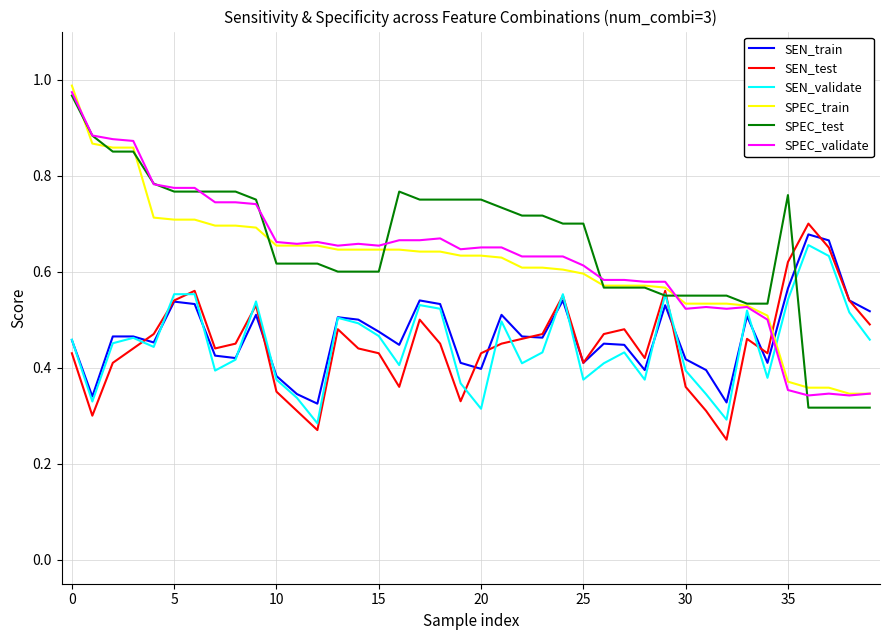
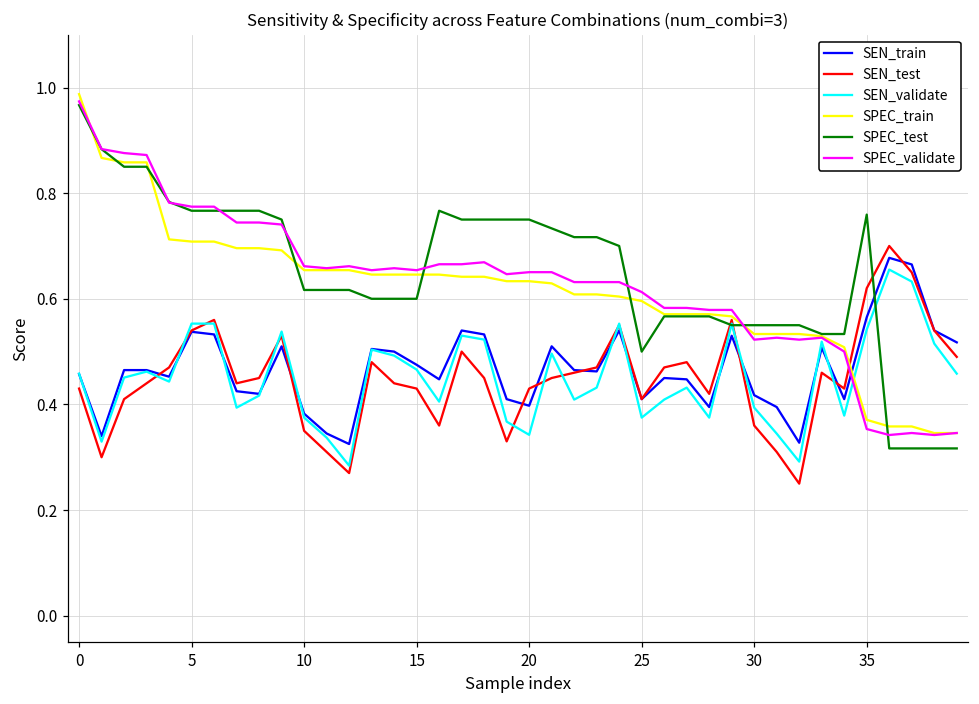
SEN_validate, 20: 0.31 -> 0.34
SPEC_test, 25: 0.7 -> 0.5
